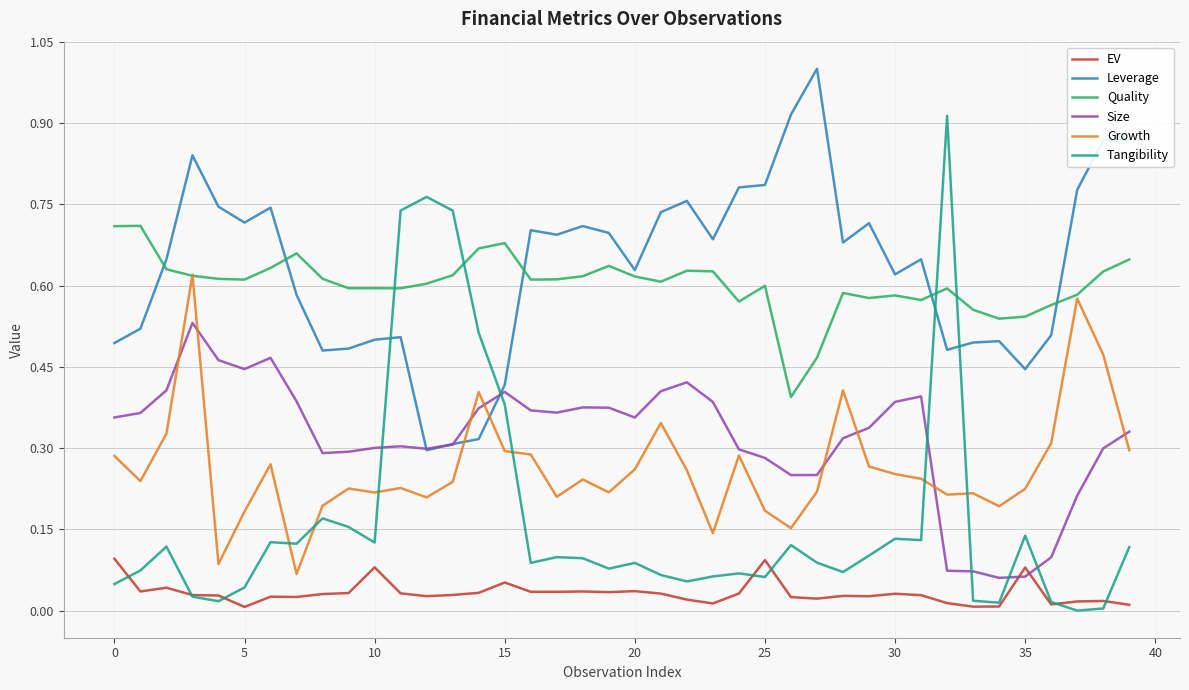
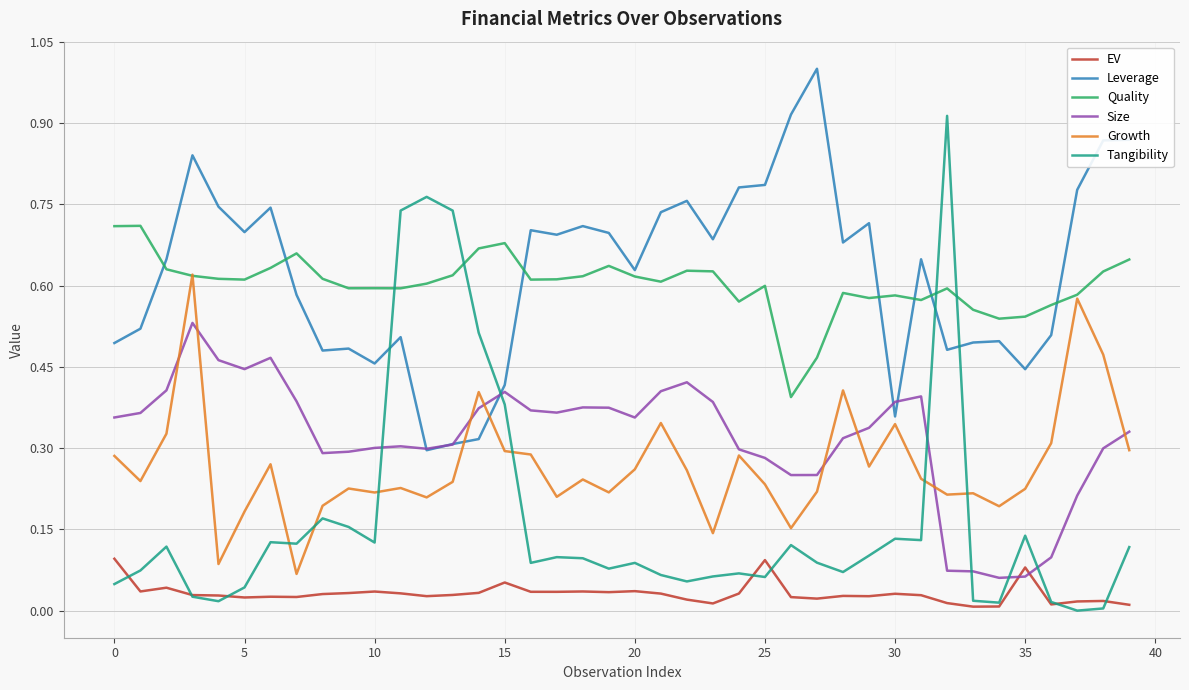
EV, 5: 0.01 -> 0.02
Leverage, 5: 0.72 -> 0.70
EV, 10: 0.08 -> 0.04
Leverage, 10: 0.50 -> 0.46
Growth, 25: 0.18 -> 0.23
Leverage, 30: 0.62 -> 0.36
Growth, 30: 0.25 -> 0.34
